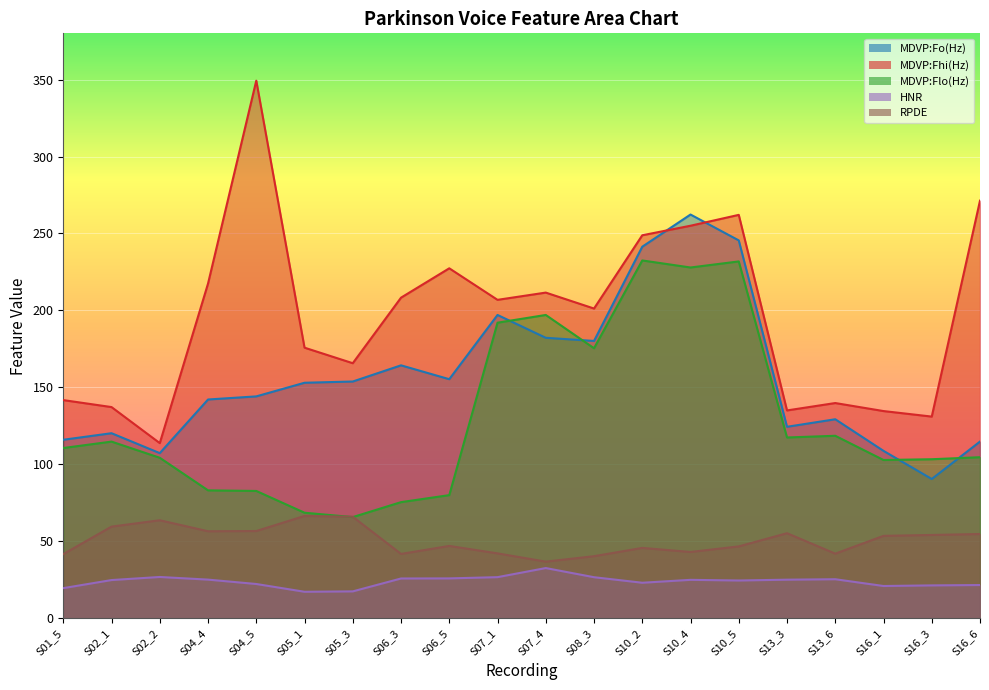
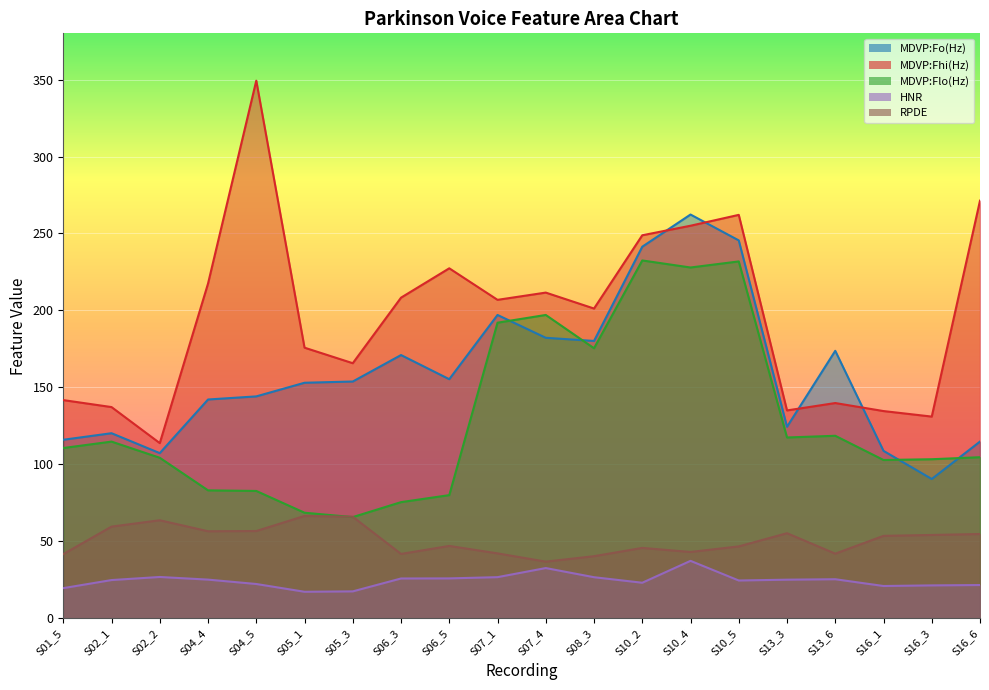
MDVP:Fo(Hz), S06_3: 164 -> 171
HNR, S10_4: 25 -> 37
MDVP:Fo(Hz), S13_6: 129 -> 174
